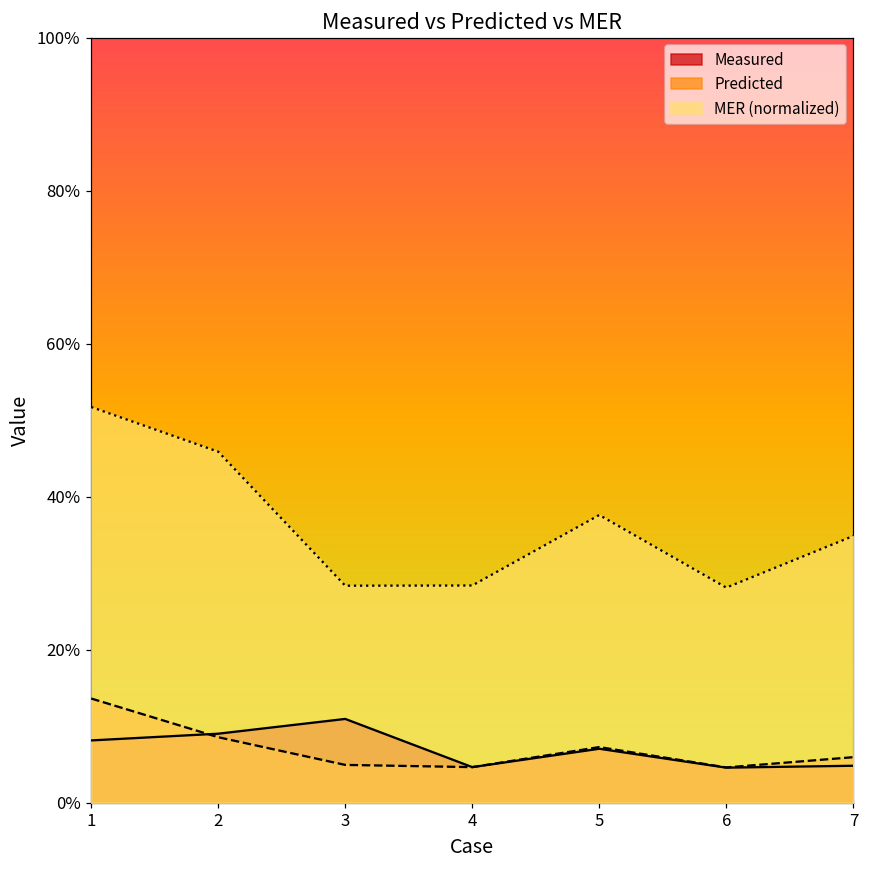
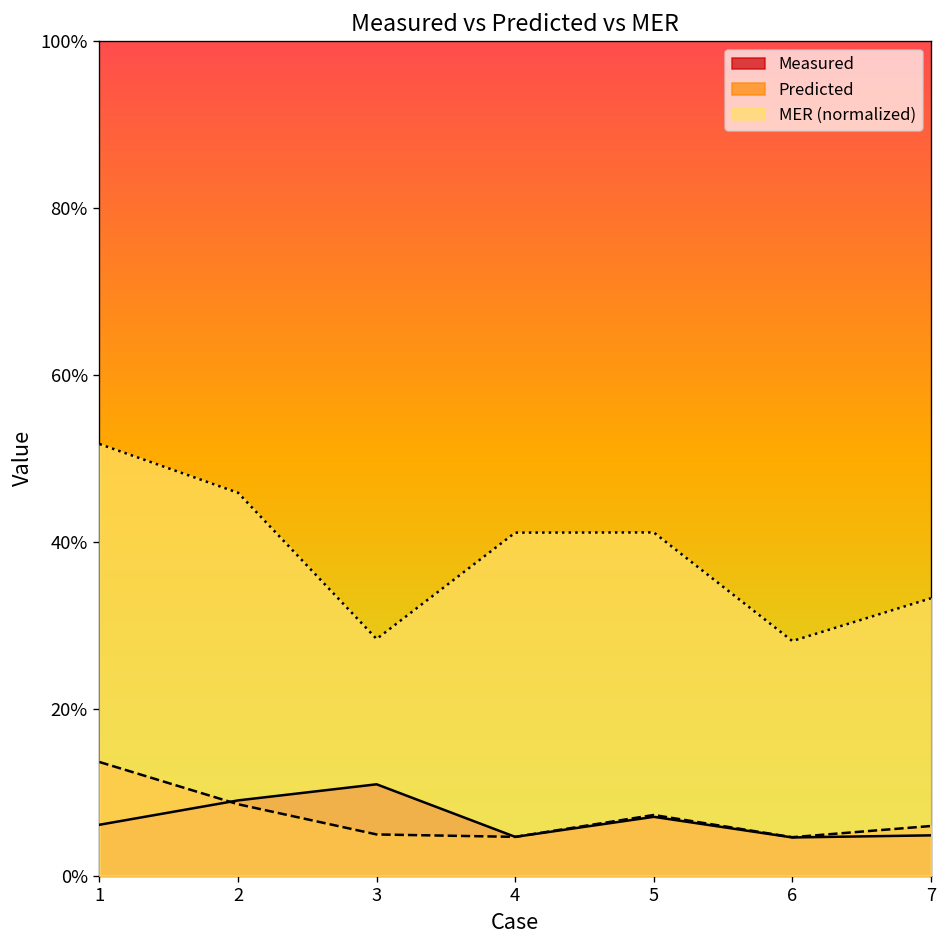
Measured, 1: 8% -> 6%
MER (normalized), 4: 28% -> 41%
MER (normalized), 5: 38% -> 41%
MER (normalized), 7: 35% -> 33%
